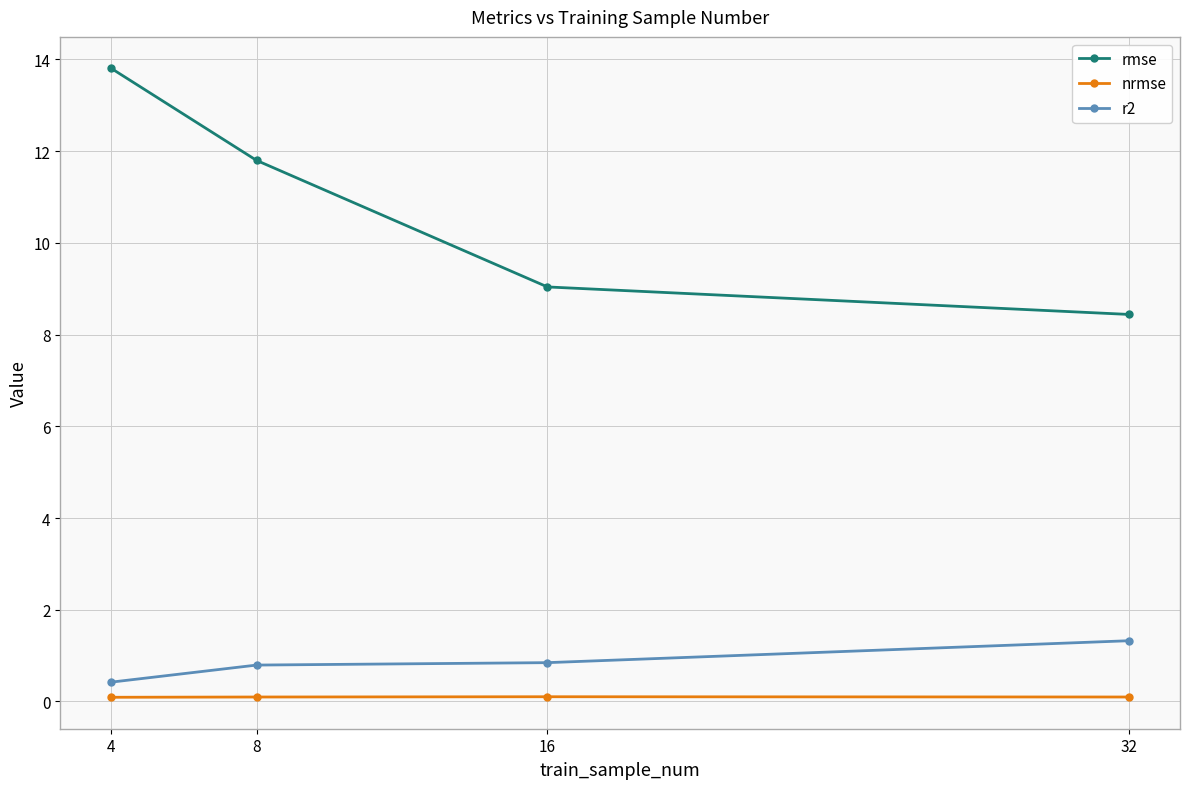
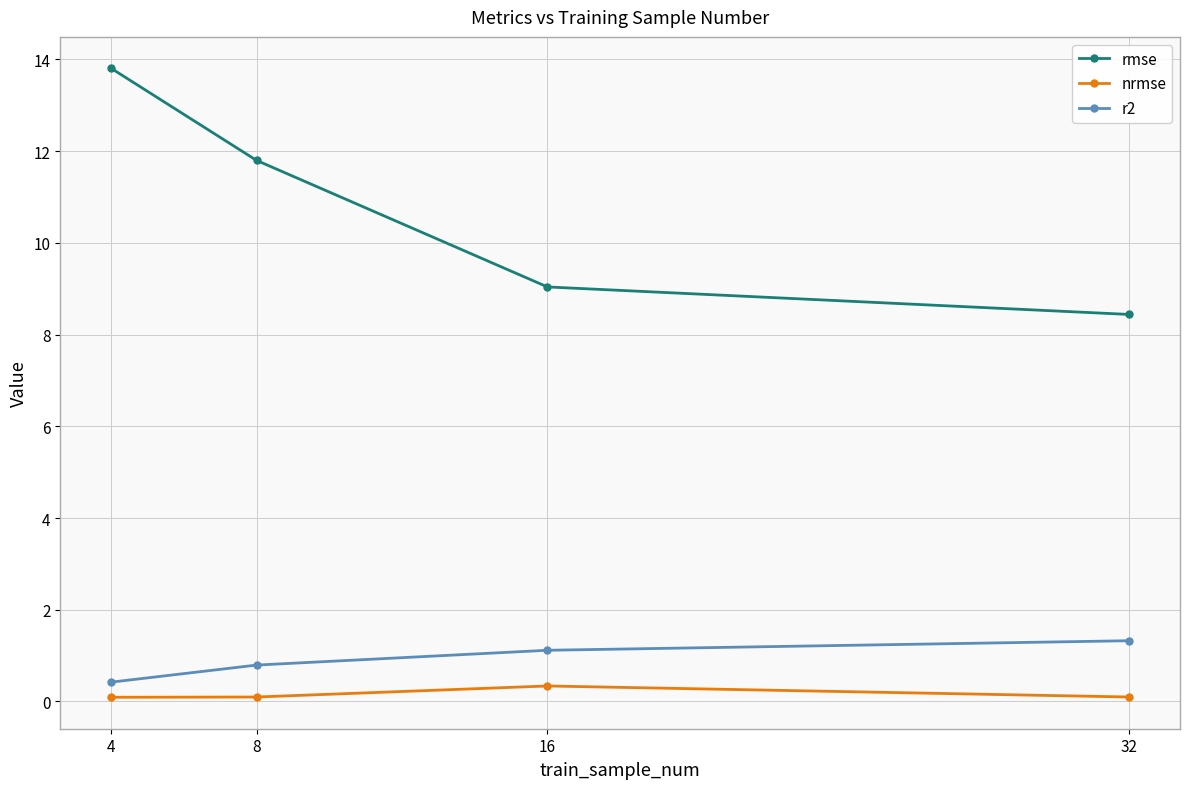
nrmse, 16: 0.1 -> 0.3
r2, 16: 0.8 -> 1.1
